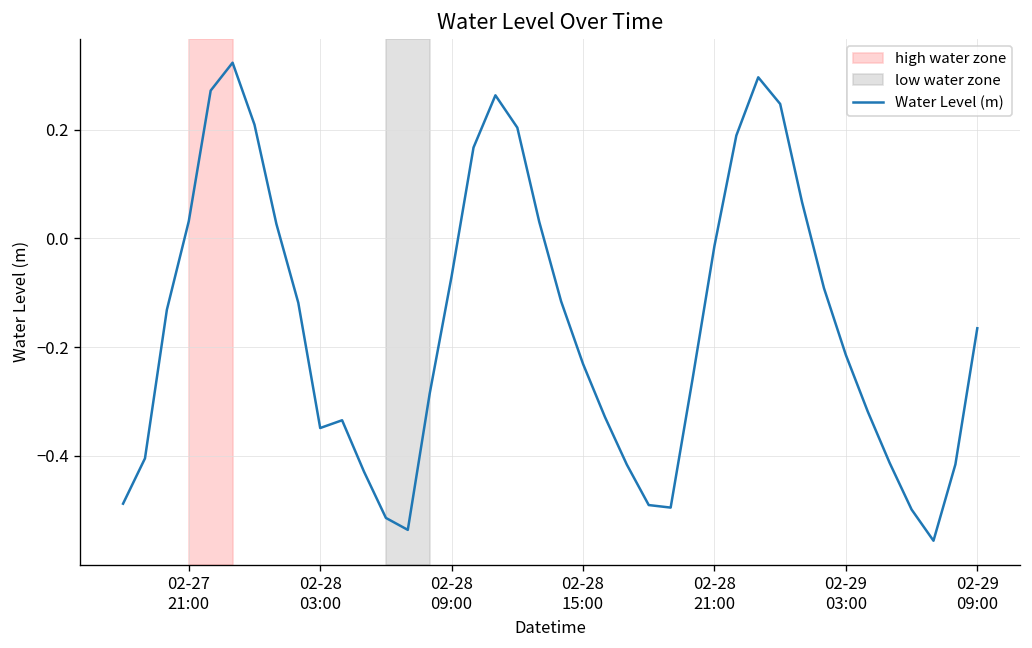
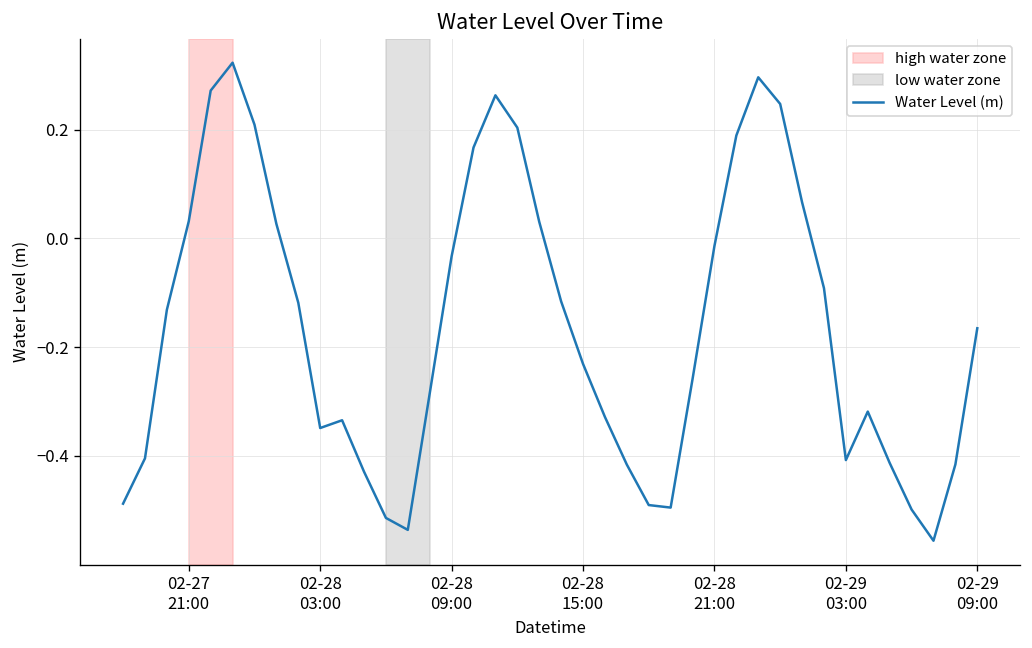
02-28 09:00: -0.07 -> -0.03
02-29 03:00: -0.21 -> -0.41
